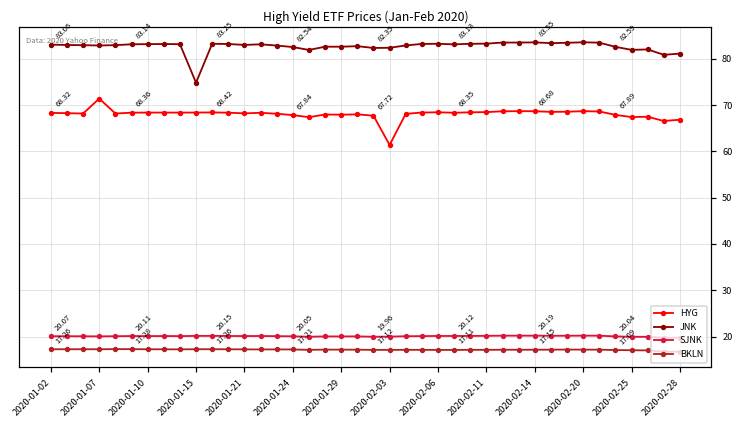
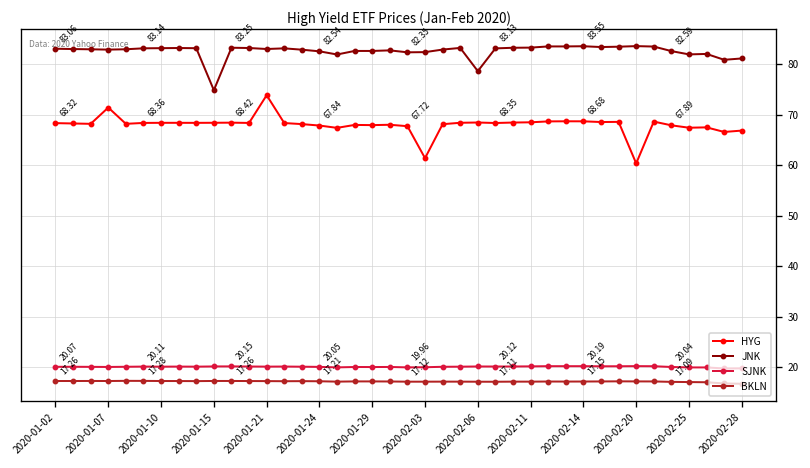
HYG, 2020-01-21: 68 -> 74
JNK, 2020-02-06: 83 -> 79
HYG, 2020-02-20: 69 -> 60
